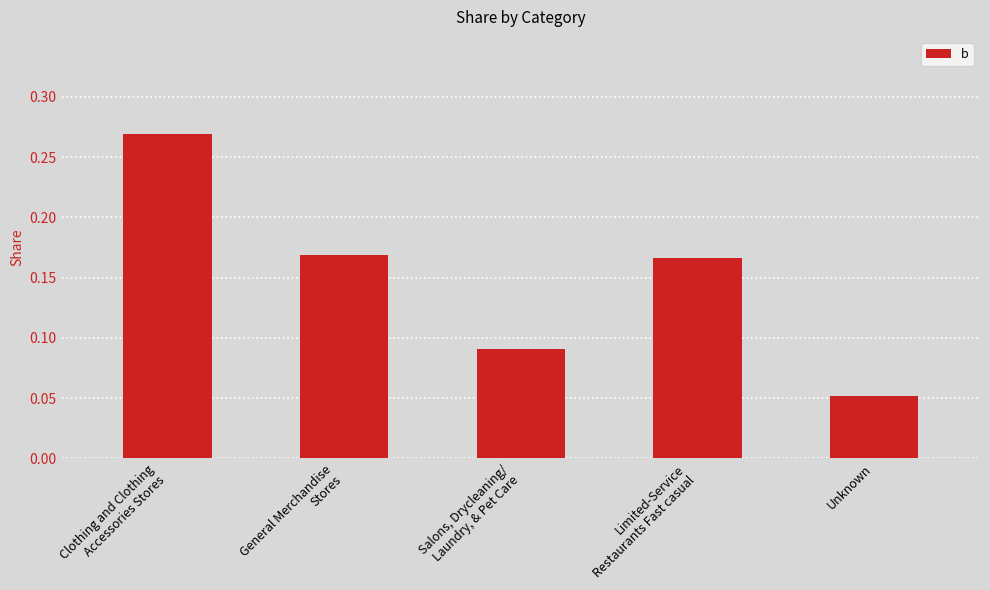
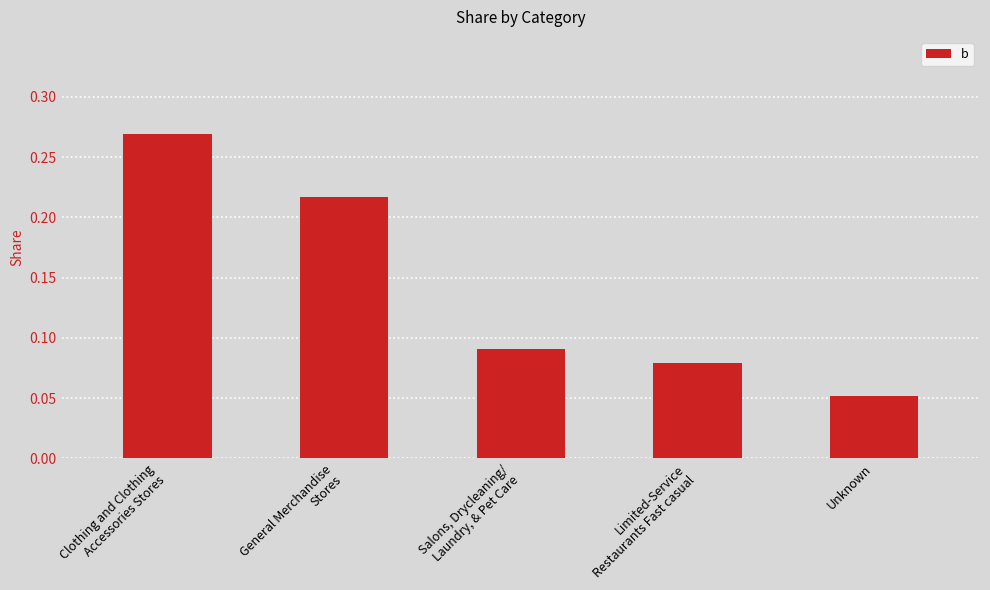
General Merchandise Stores: 0.169 -> 0.217
Limited-Service Restaurants Fast casual: 0.166 -> 0.079
